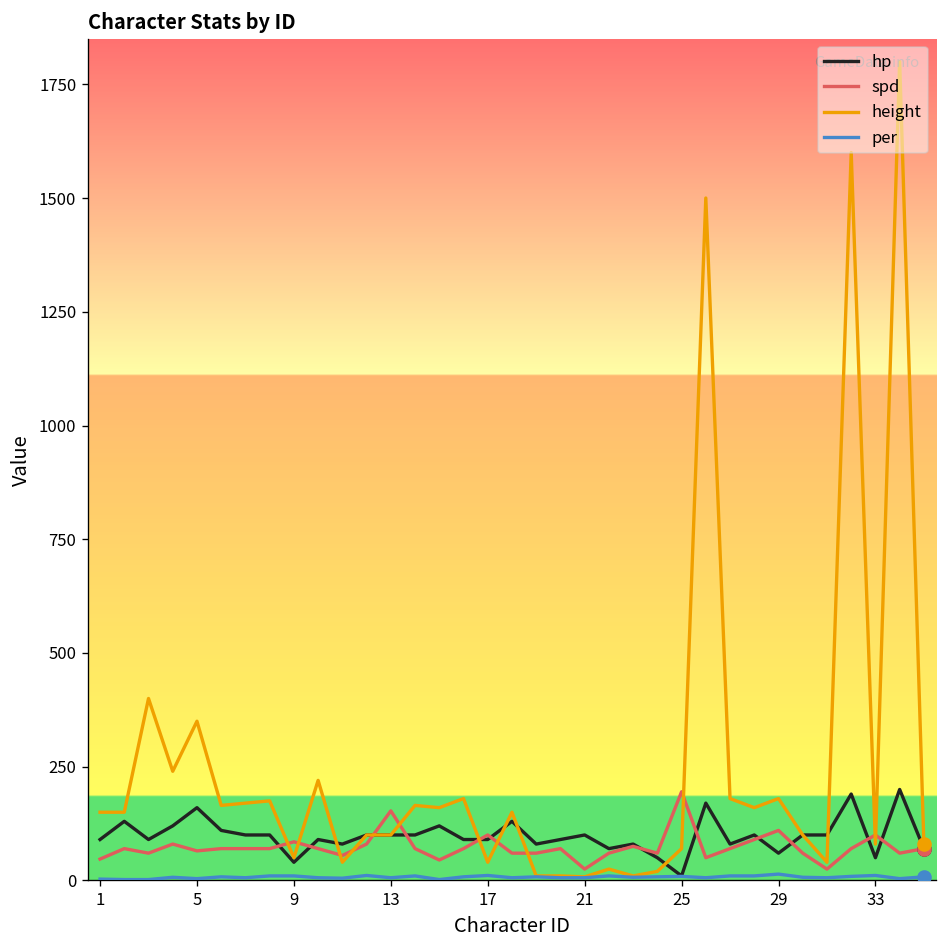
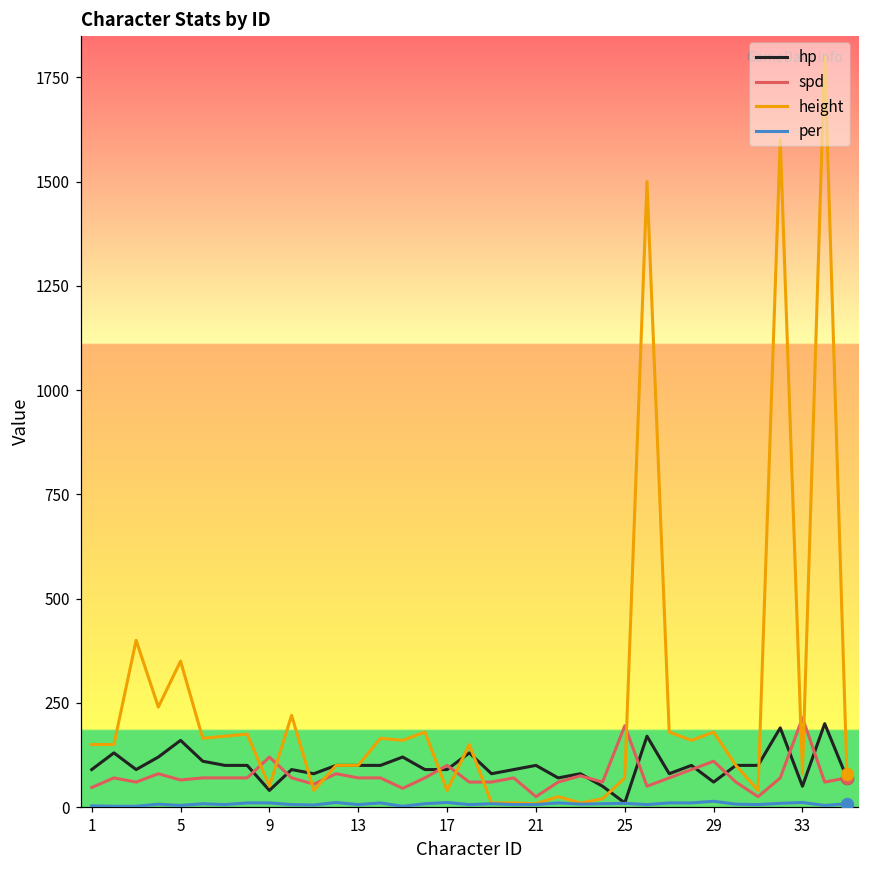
spd, 9: 90 -> 120
spd, 13: 150 -> 70
spd, 33: 100 -> 210
